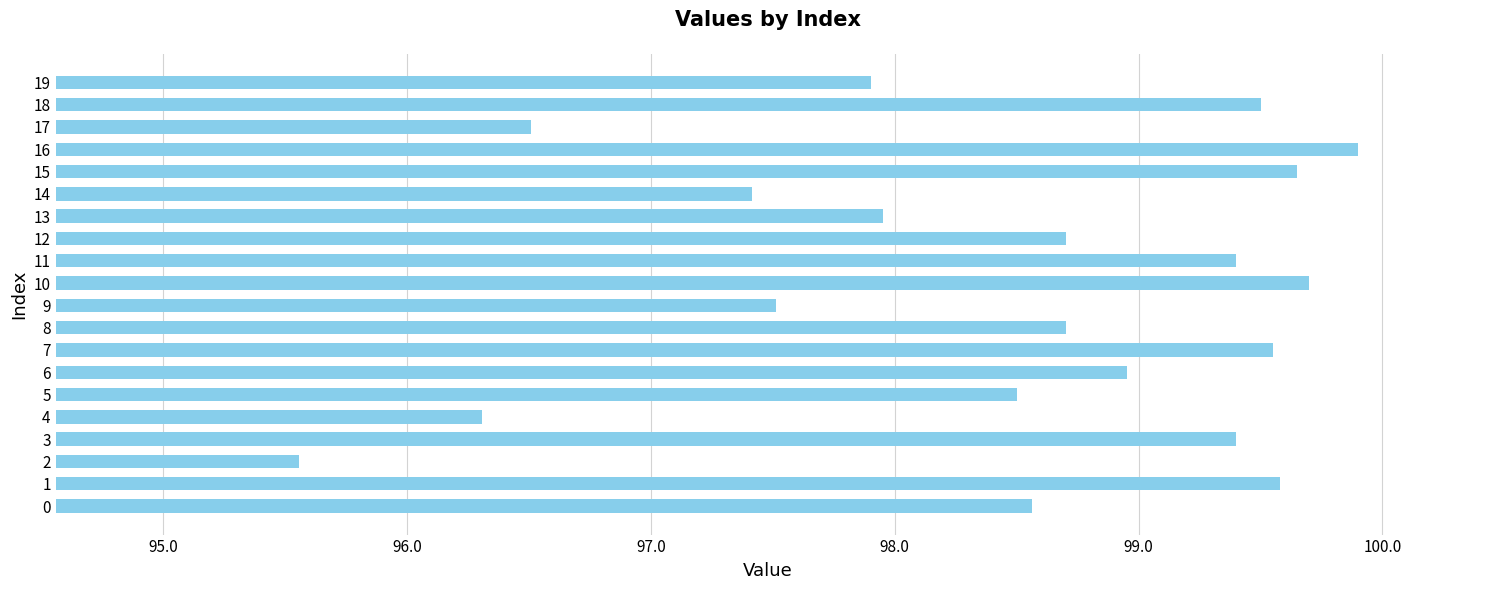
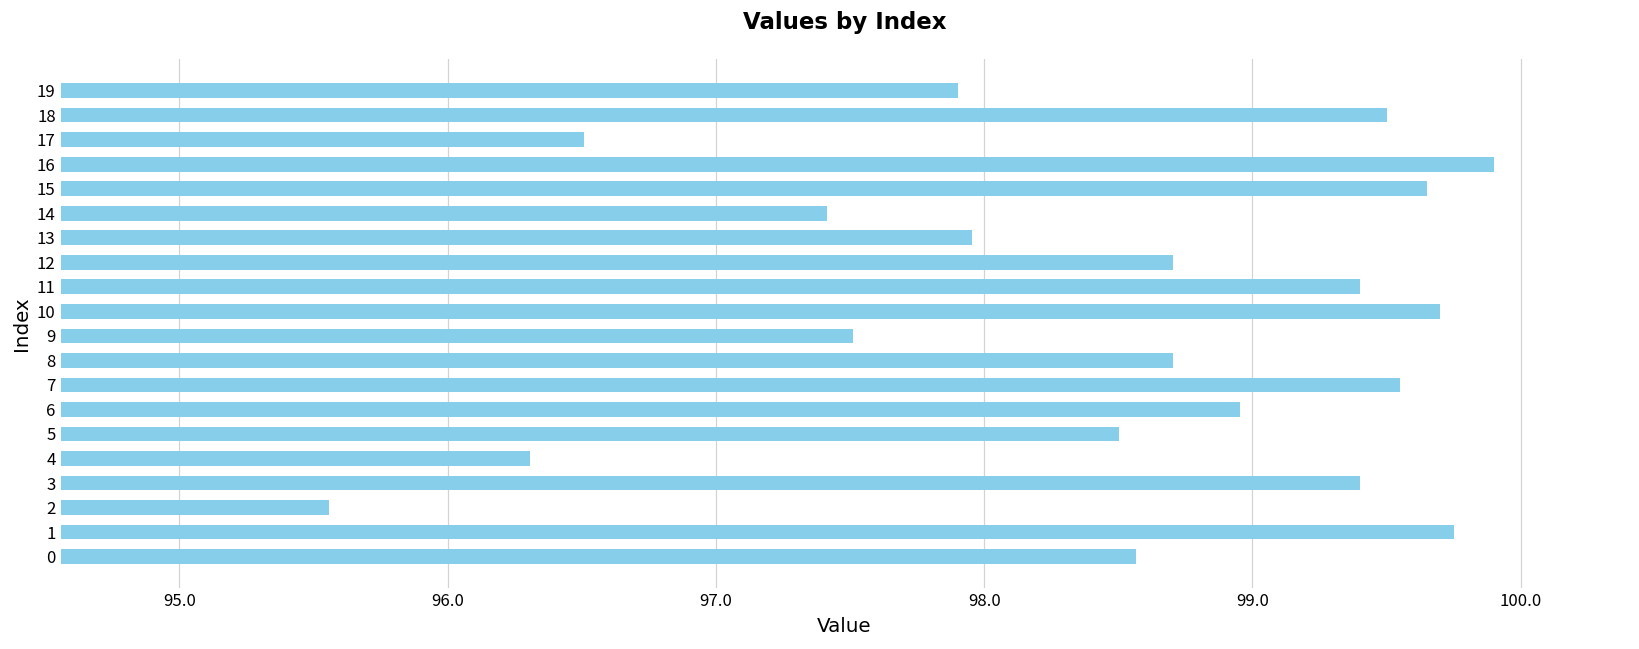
1: 99.58 -> 99.75
